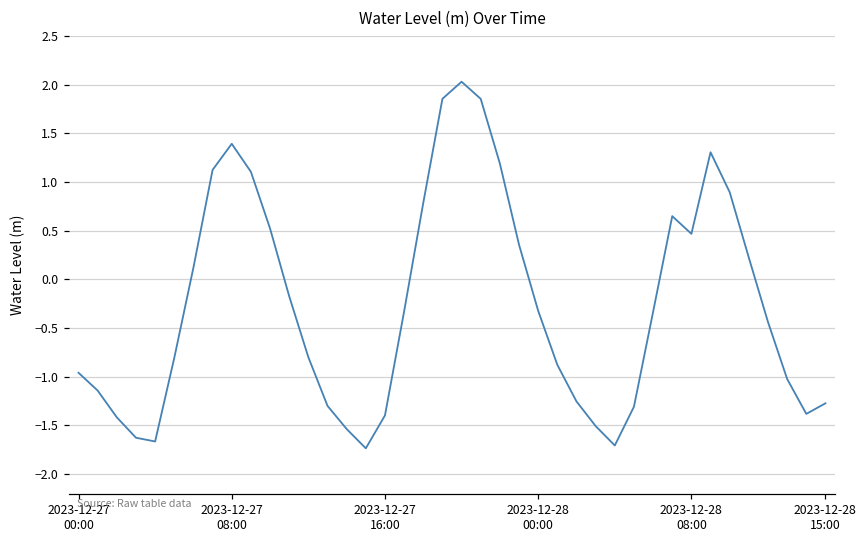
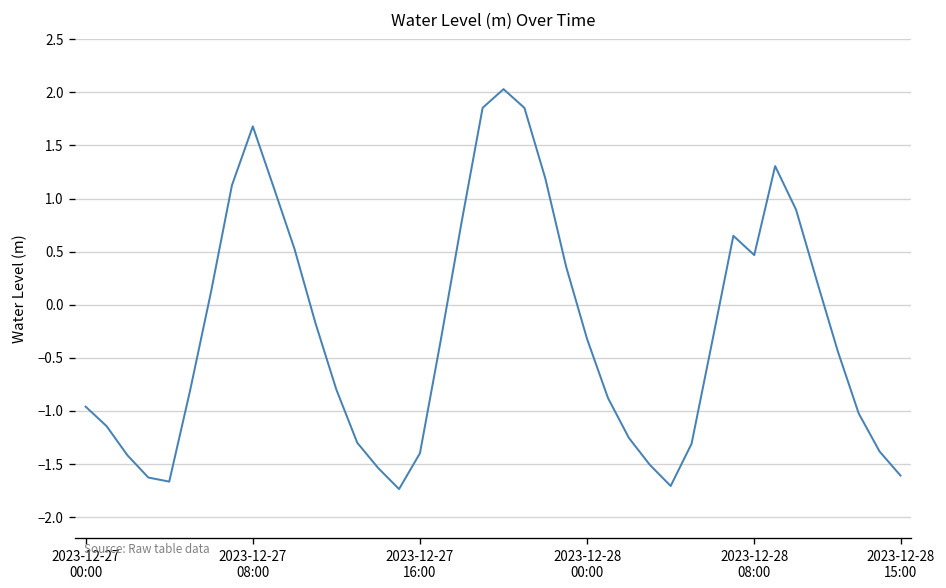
2023-12-27 08:00: 1.4 -> 1.7
2023-12-28 15:00: -1.3 -> -1.6
